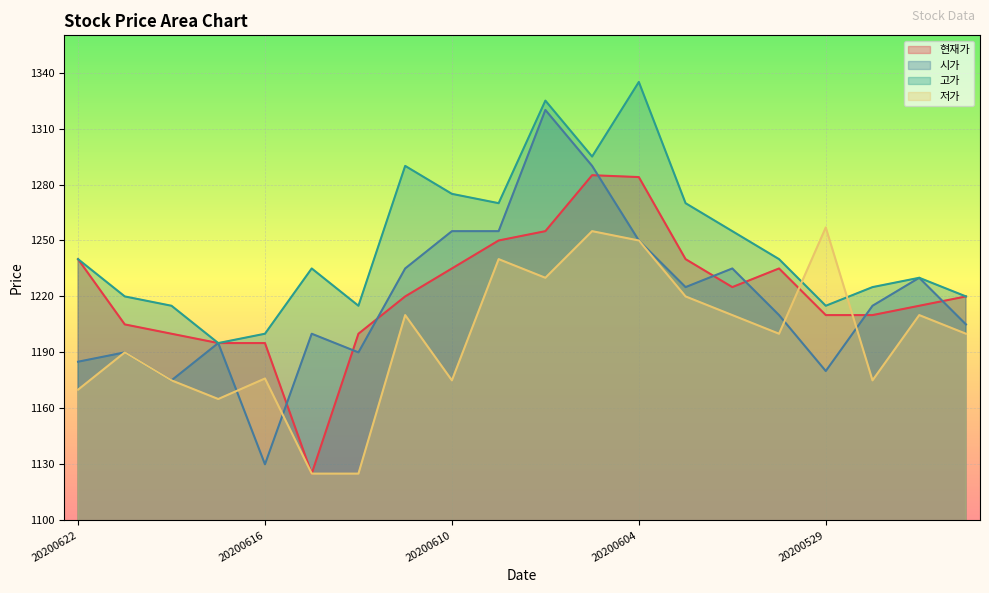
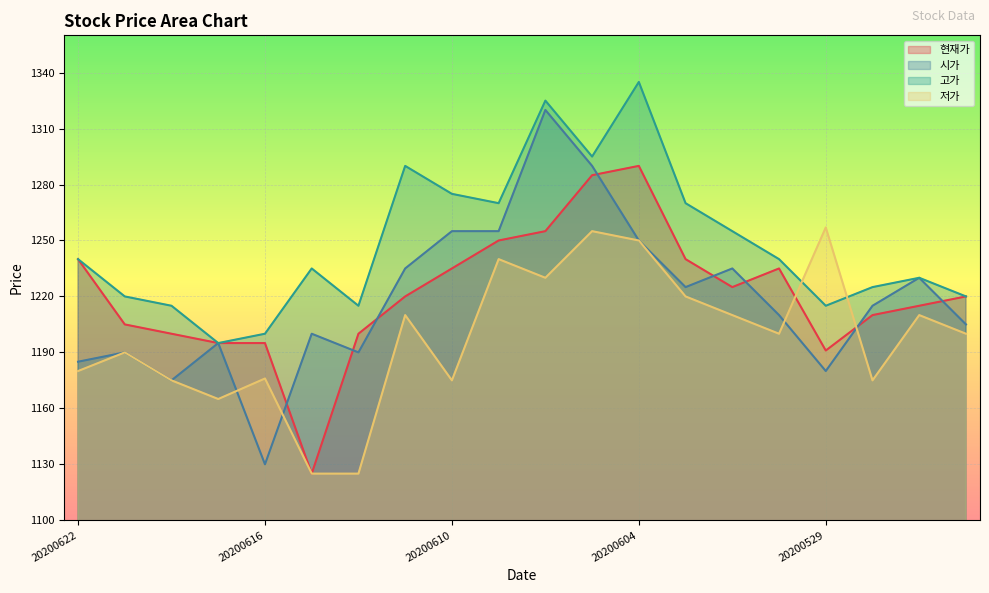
저가, 20200622: 1170 -> 1180
현재가, 20200604: 1284 -> 1290
현재가, 20200529: 1210 -> 1191
